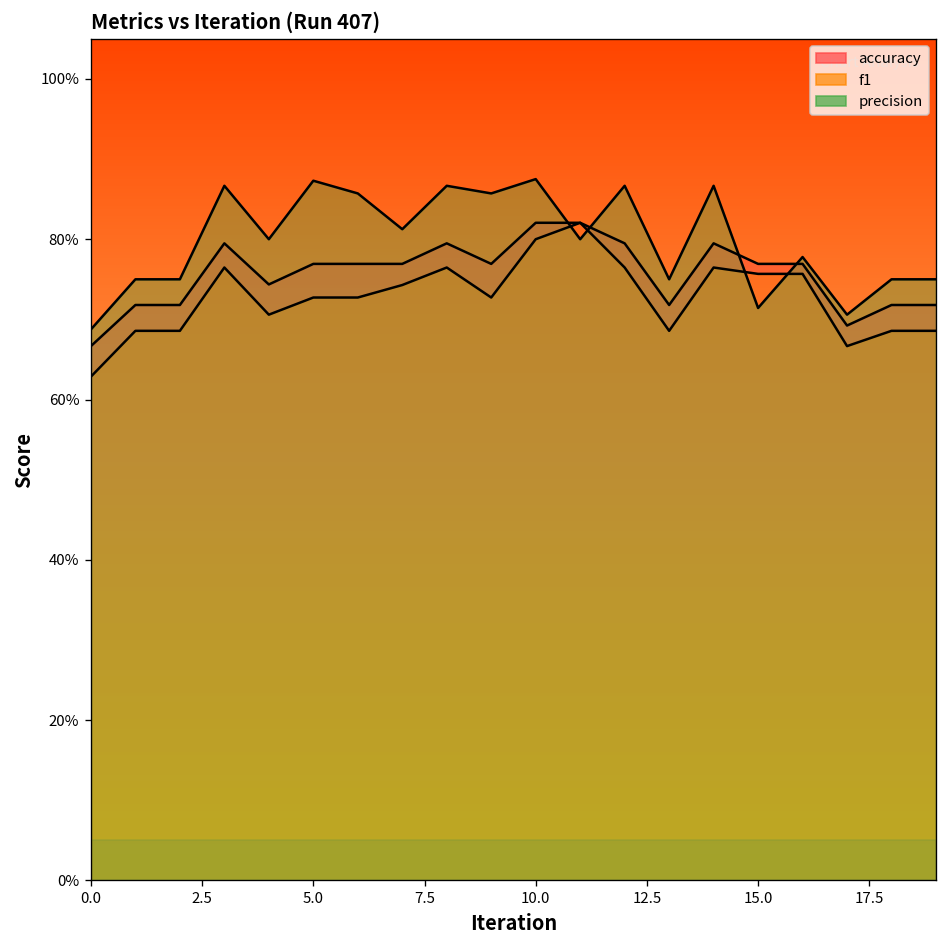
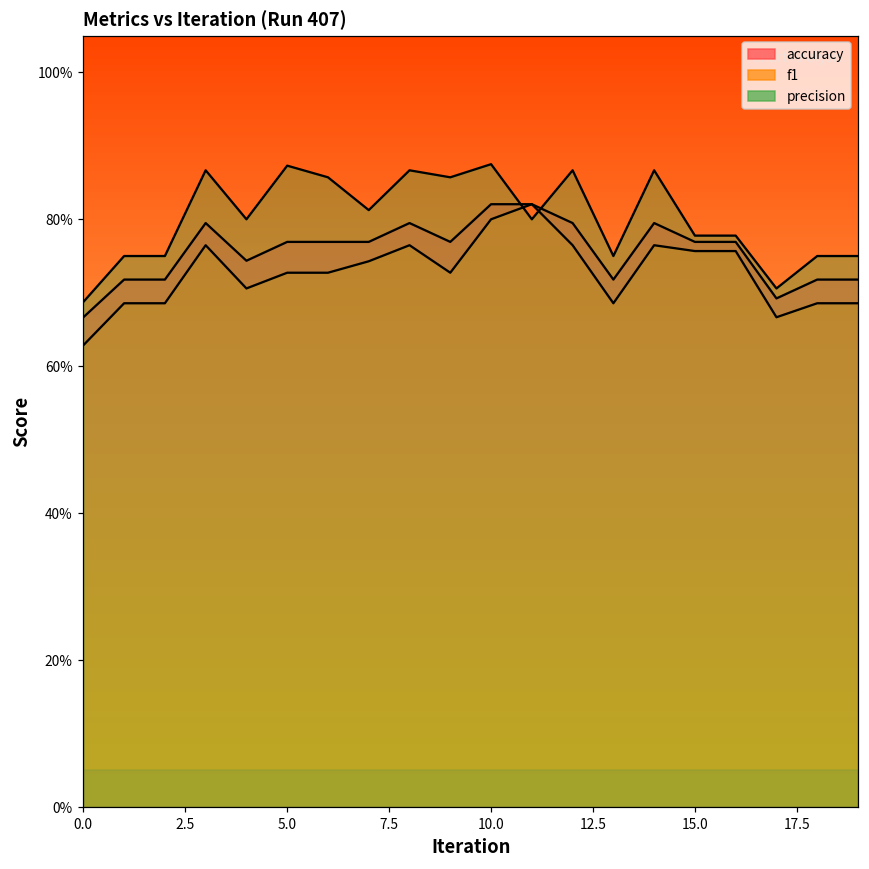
precision, 15.0: 71% -> 78%
